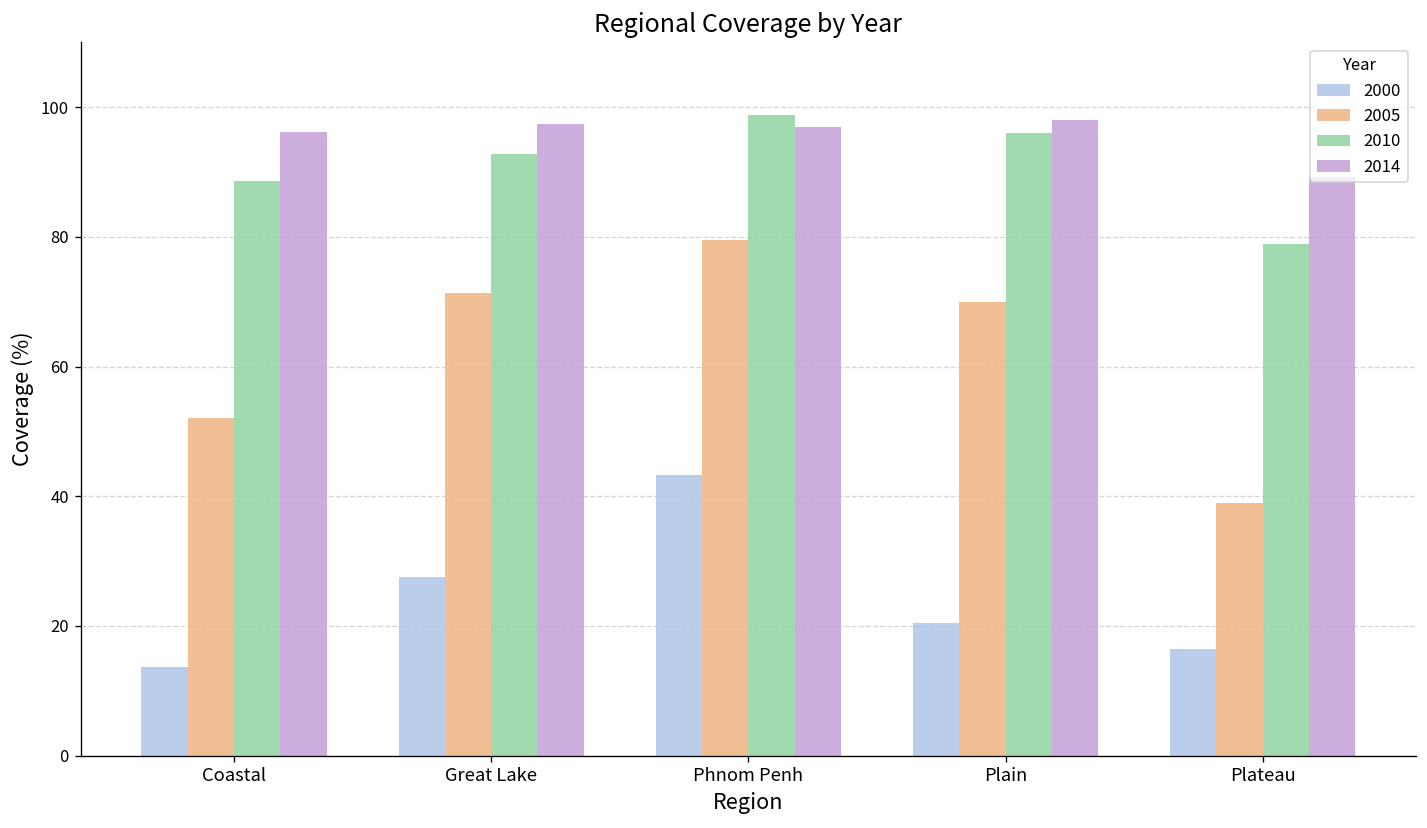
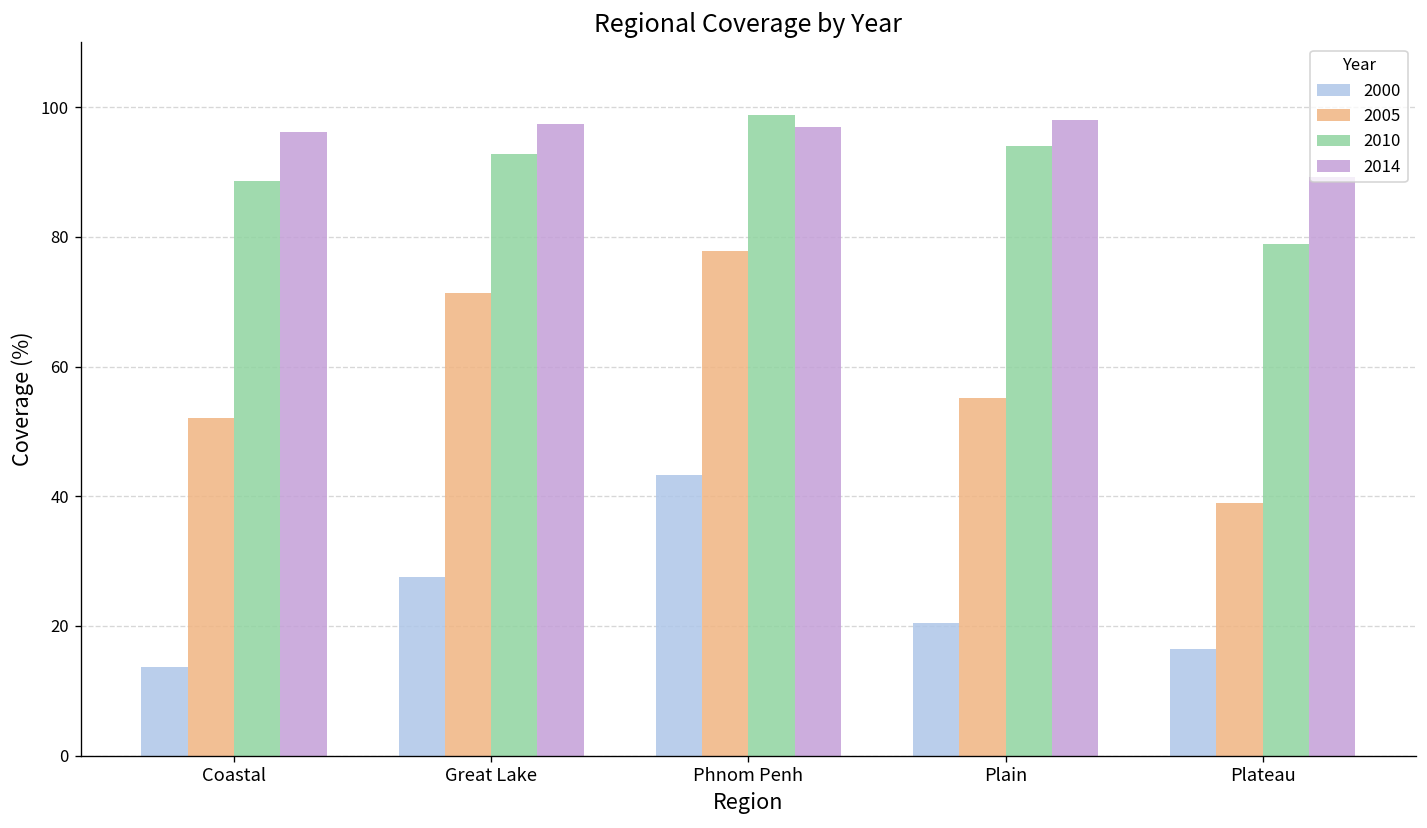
2005, Phnom Penh: 80 -> 78
2005, Plain: 70 -> 55
2010, Plain: 96 -> 94
